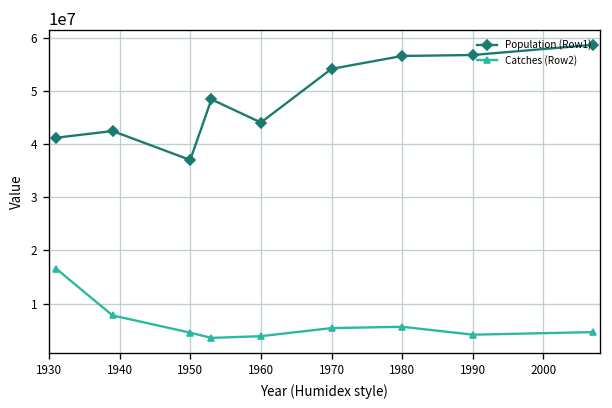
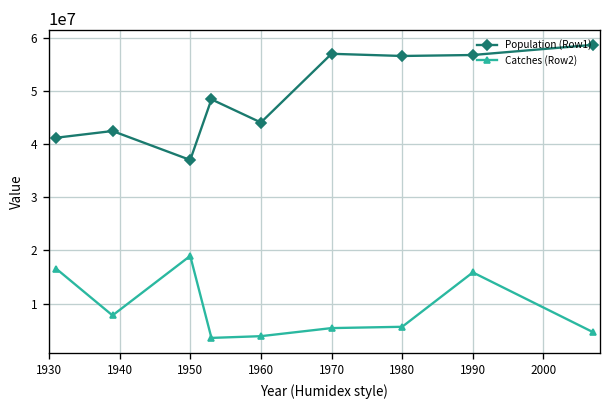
Catches (Row2), 1950: 5000000 -> 19000000
Population (Row1), 1970: 54000000 -> 57000000
Catches (Row2), 1990: 4000000 -> 16000000
